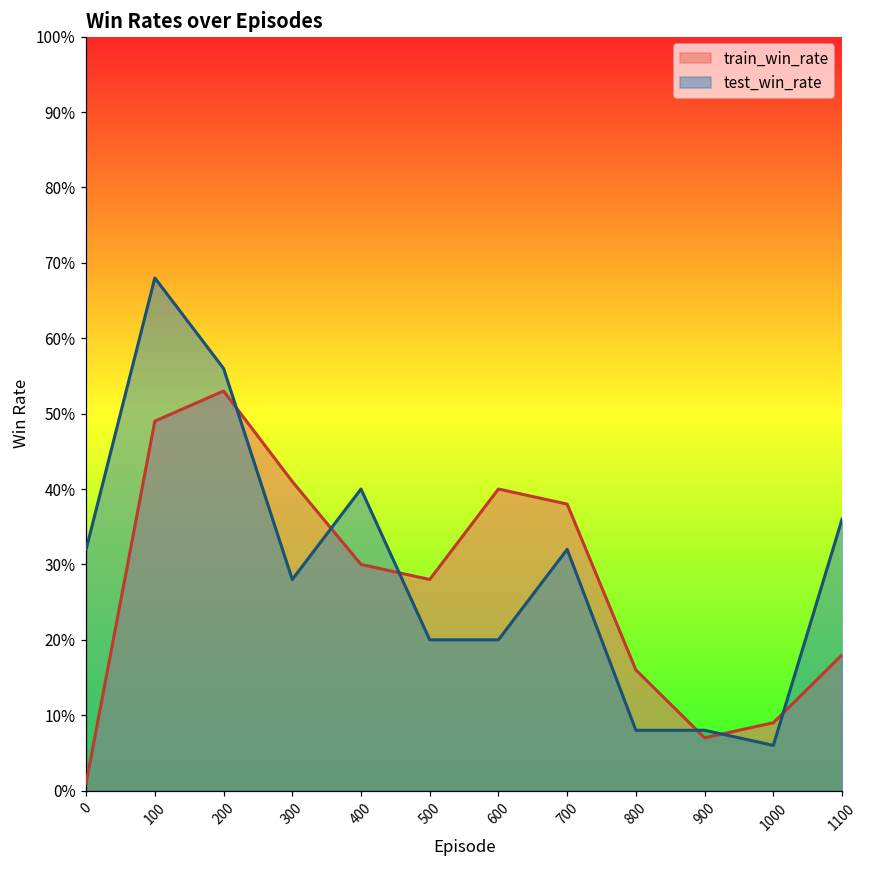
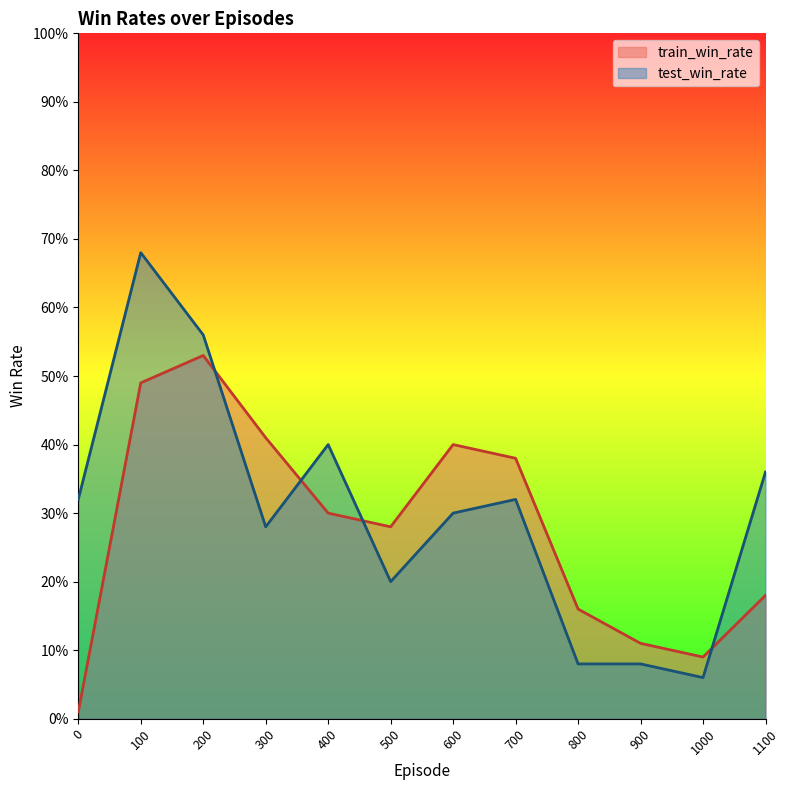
test_win_rate, 600: 20% -> 30%
train_win_rate, 900: 7% -> 11%
